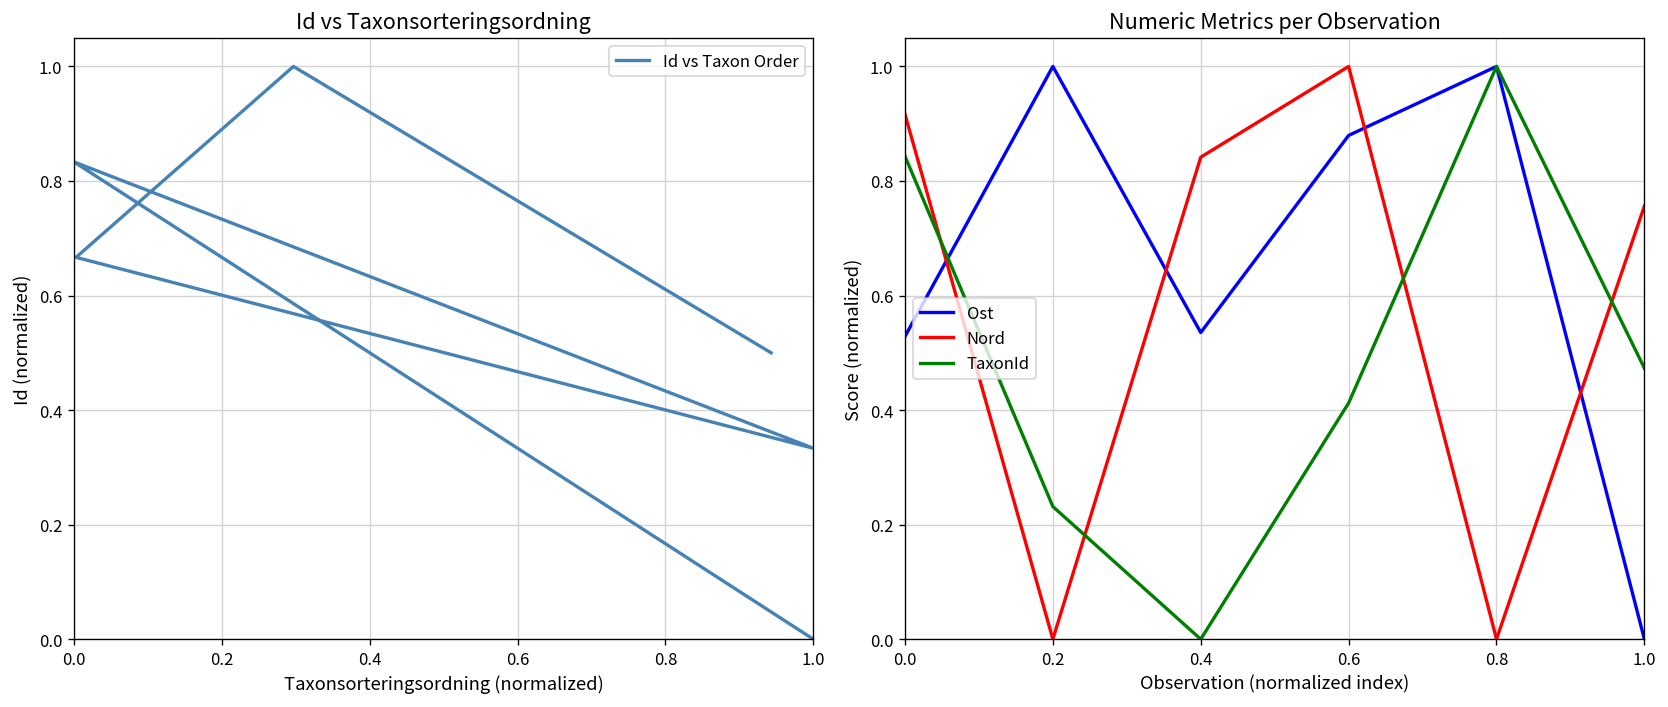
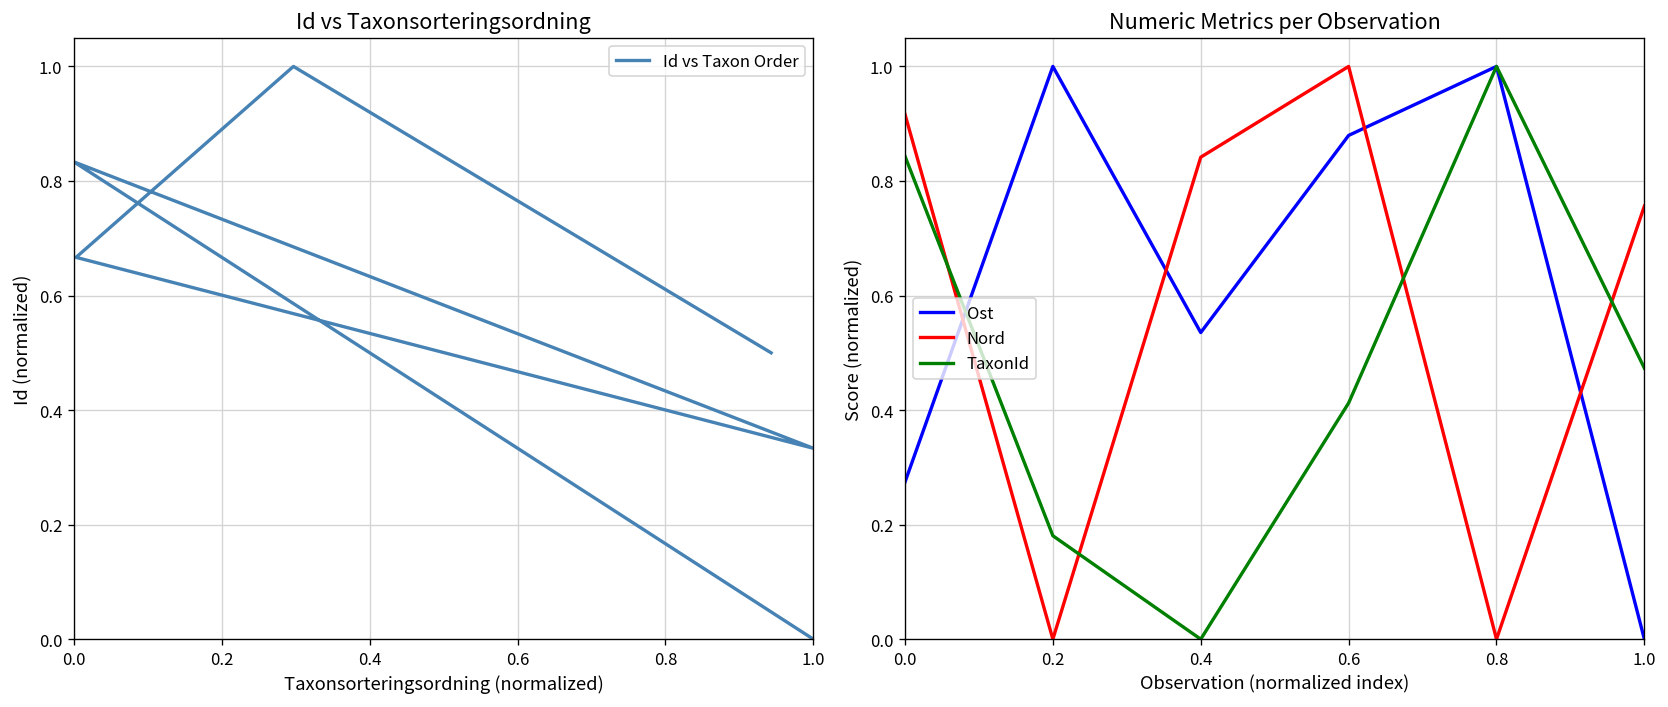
Numeric Metrics per Observation, Ost, 0.0: 0.53 -> 0.27
Numeric Metrics per Observation, TaxonId, 0.2: 0.23 -> 0.18
